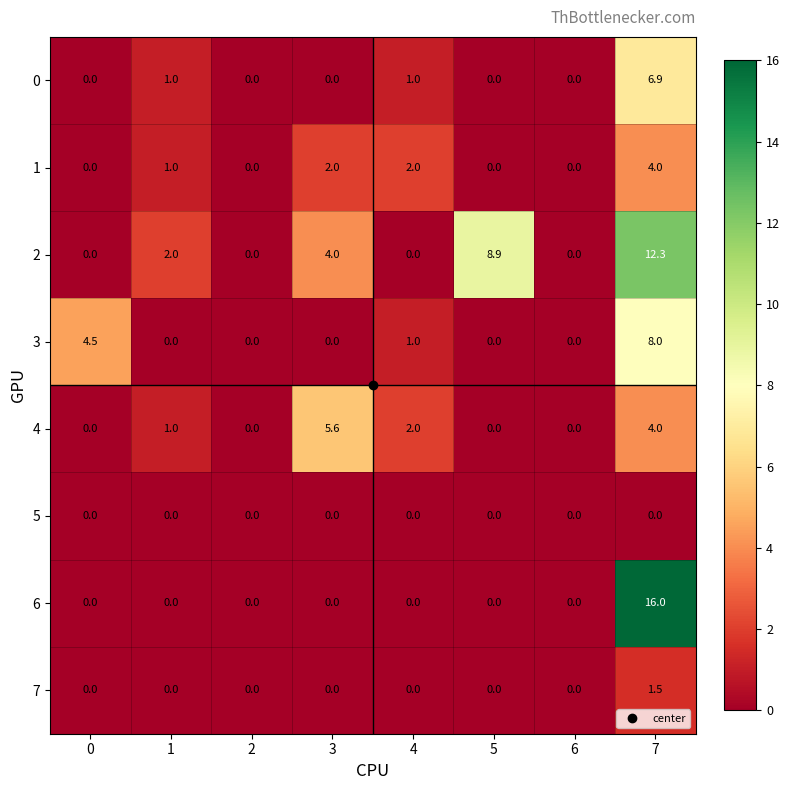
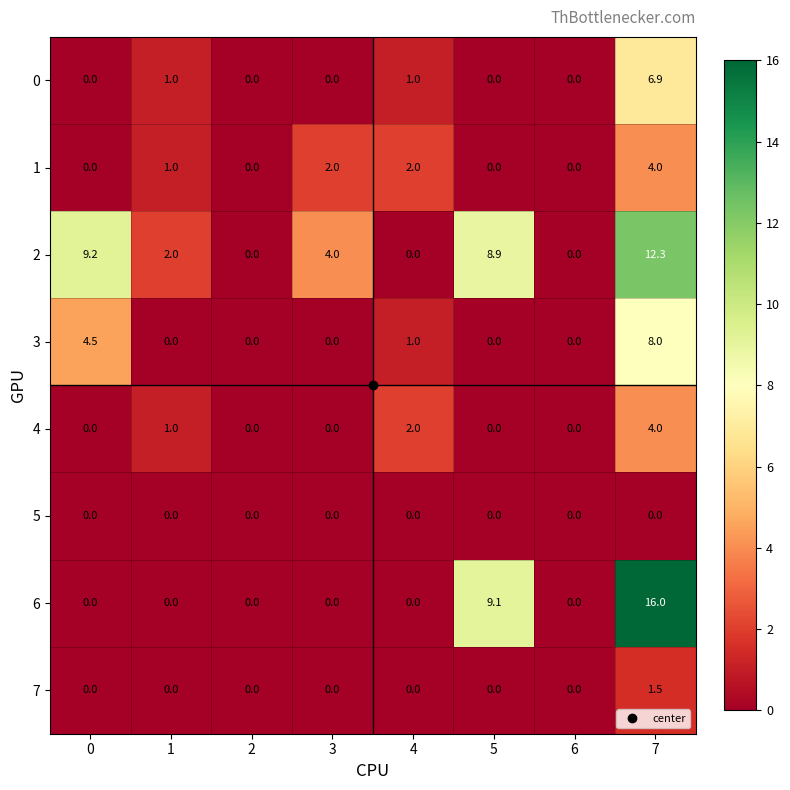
2, 0: 0.0 -> 9.2
4, 3: 5.6 -> 0.0
6, 5: 0.0 -> 9.1
